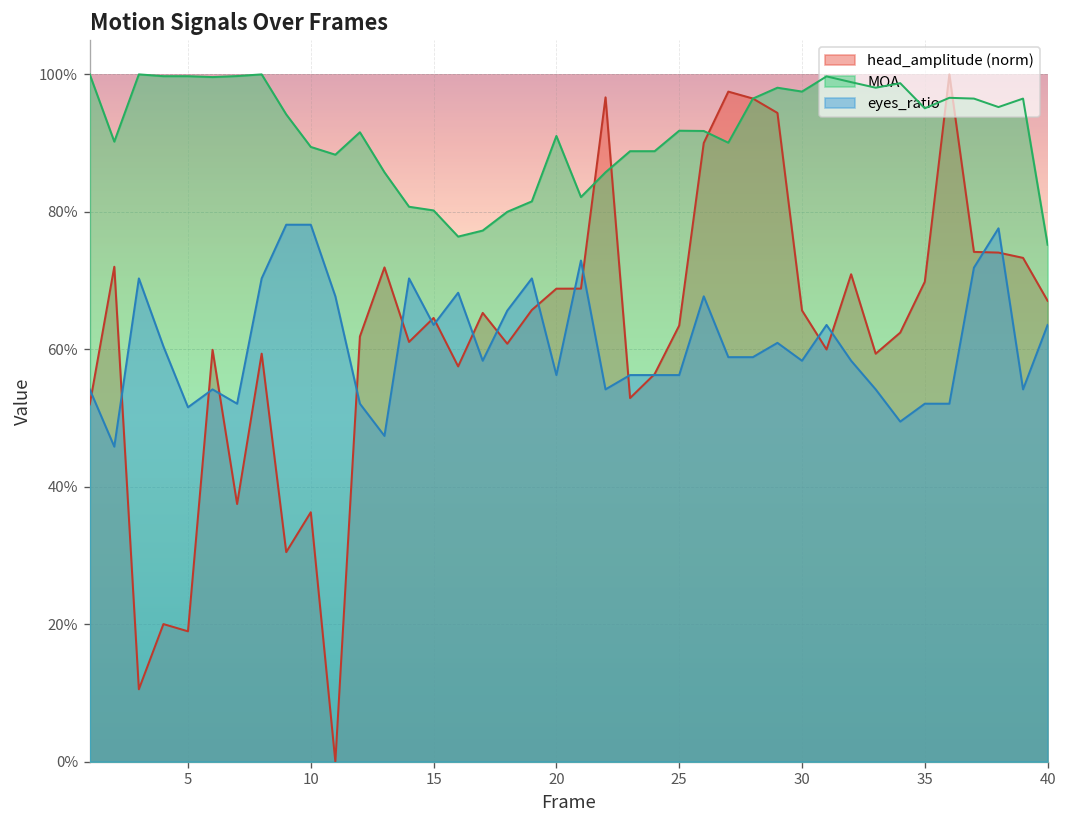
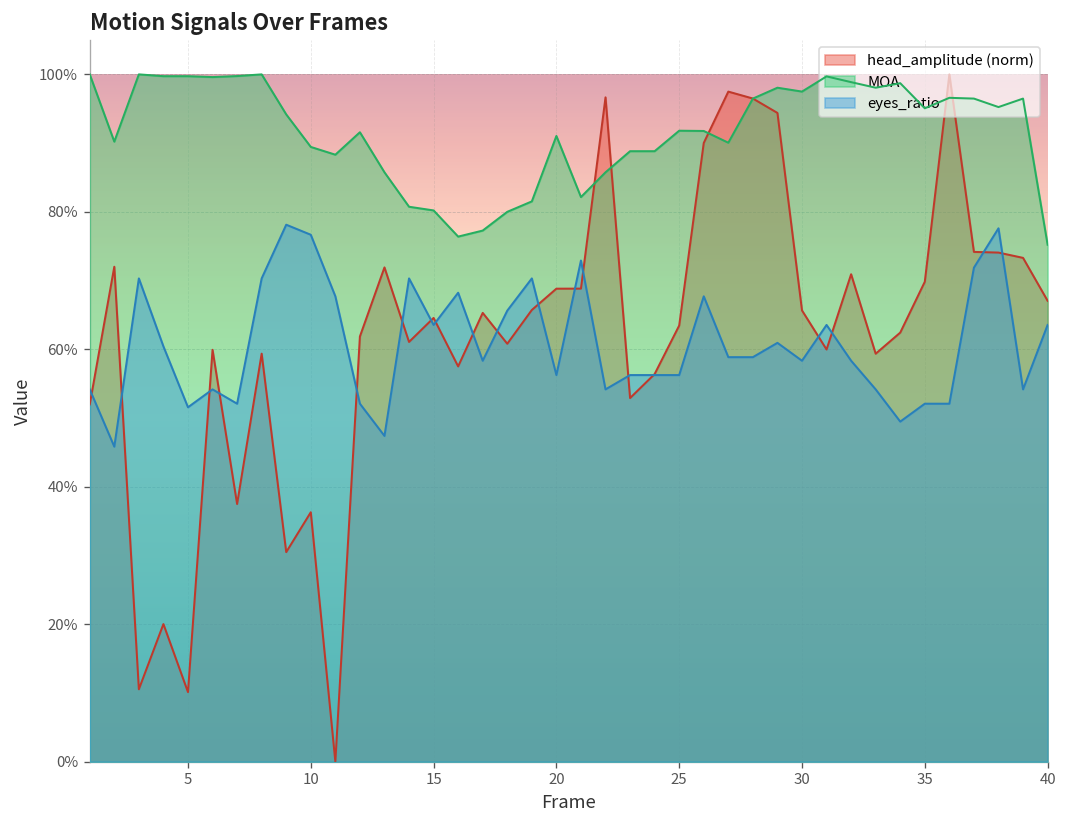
head_amplitude (norm), 5: 19% -> 10%
eyes_ratio, 10: 78% -> 77%
